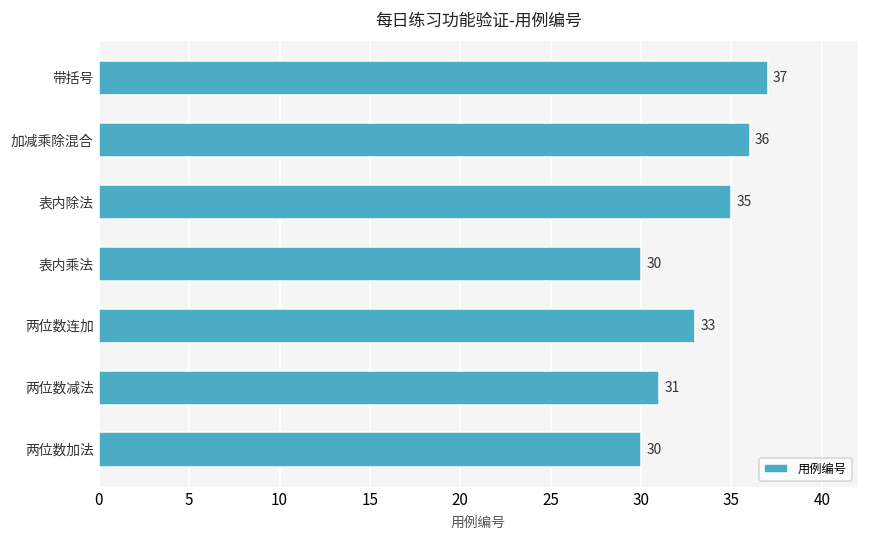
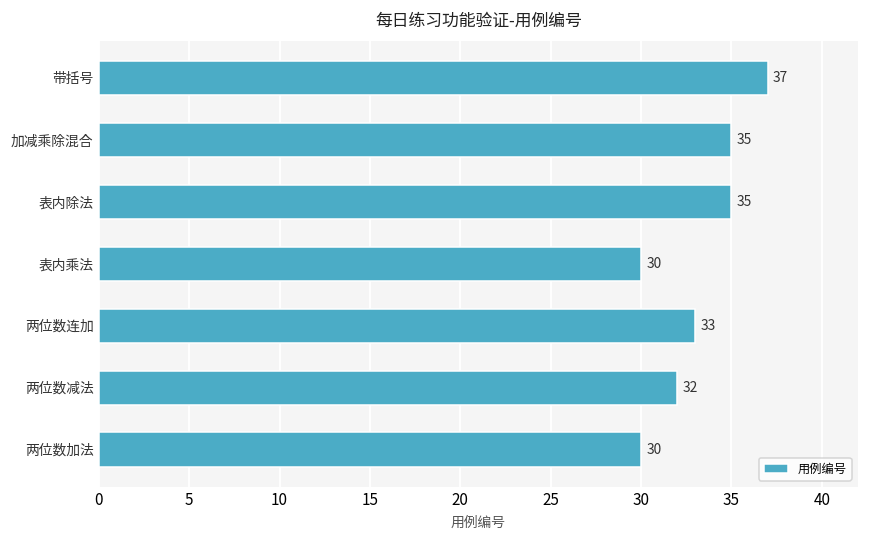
加减乘除混合: 36 -> 35
两位数减法: 31 -> 32
